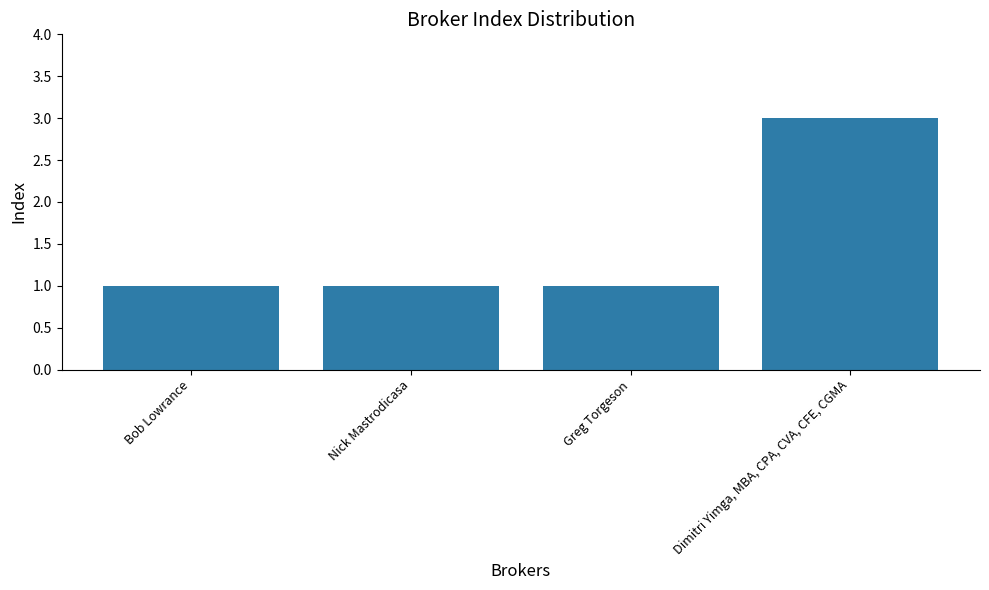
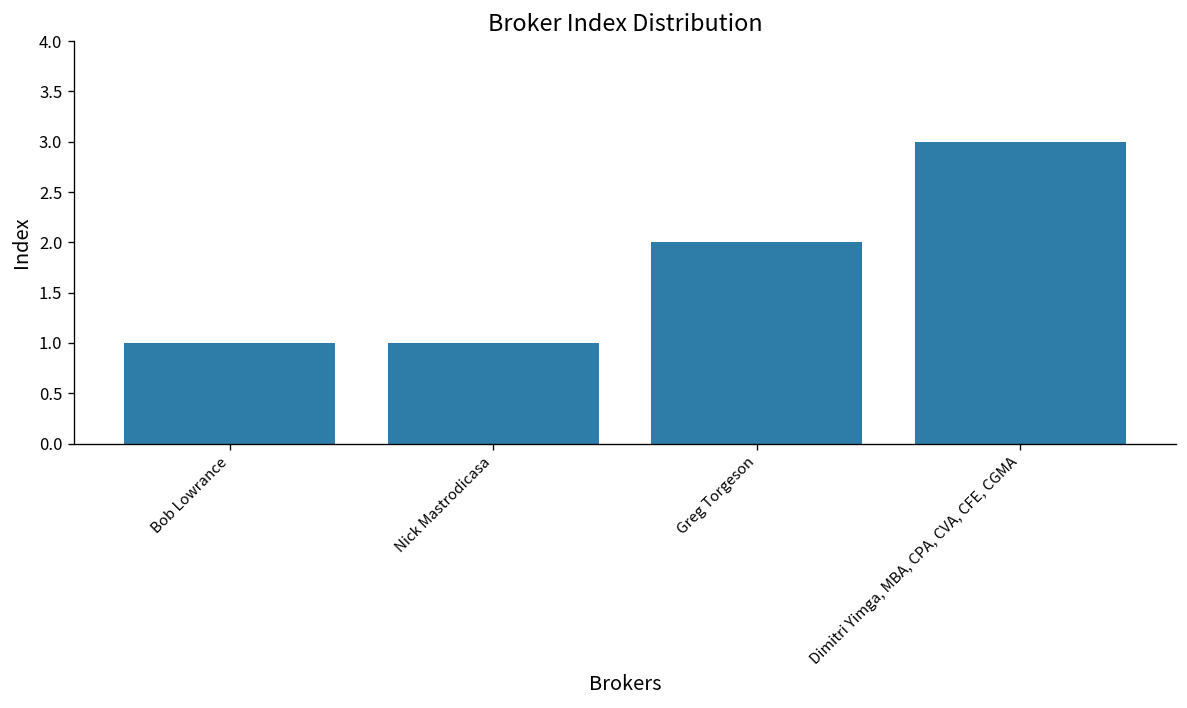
Greg Torgeson: 1 -> 2
